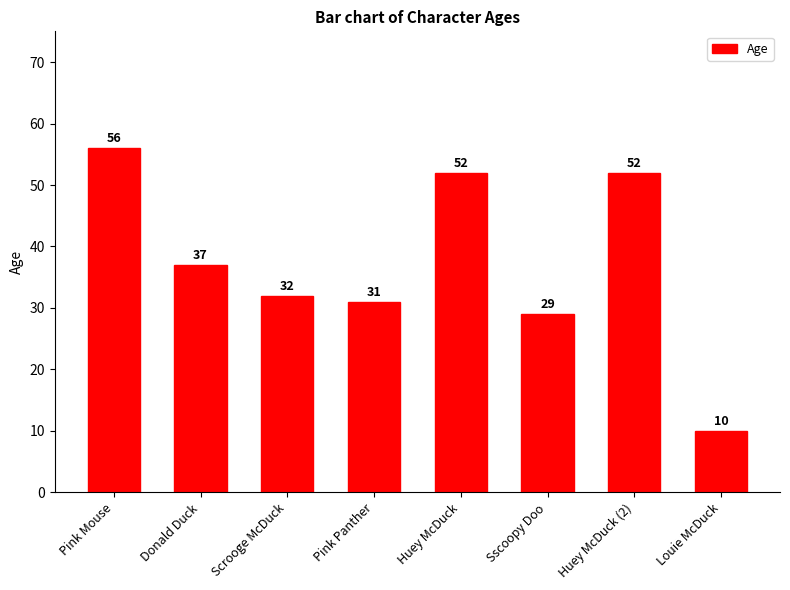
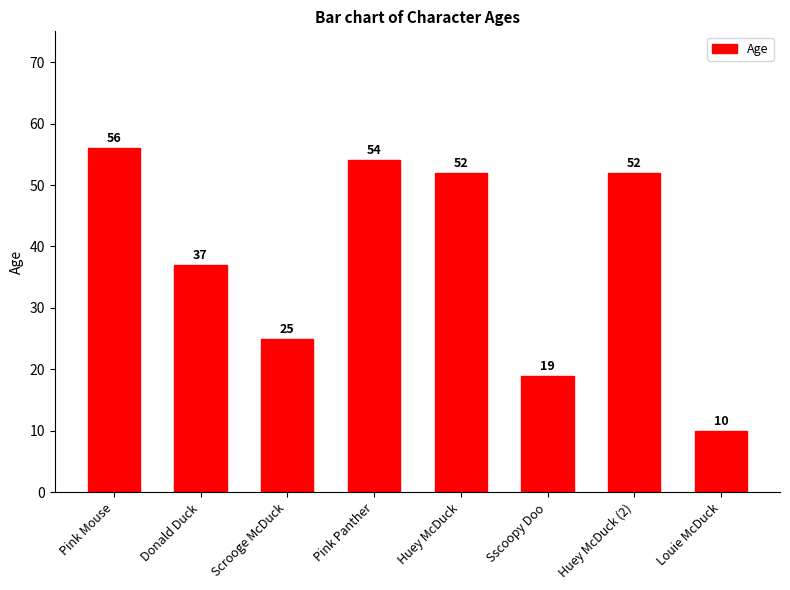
Scrooge McDuck: 32 -> 25
Pink Panther: 31 -> 54
Sscoopy Doo: 29 -> 19
